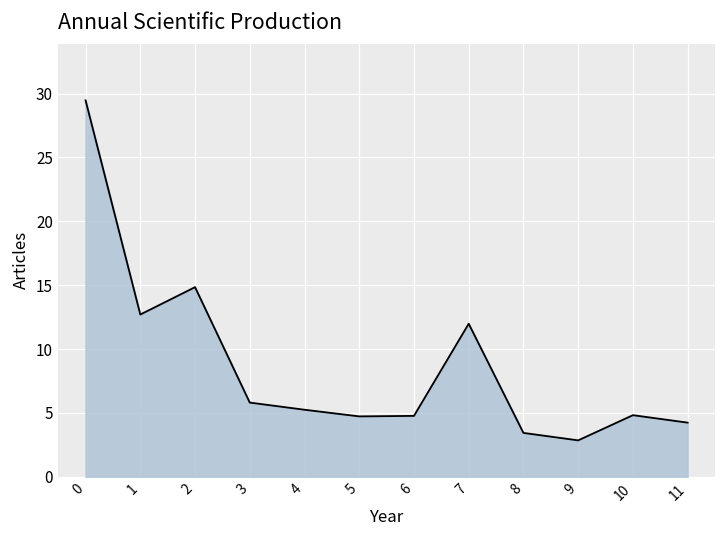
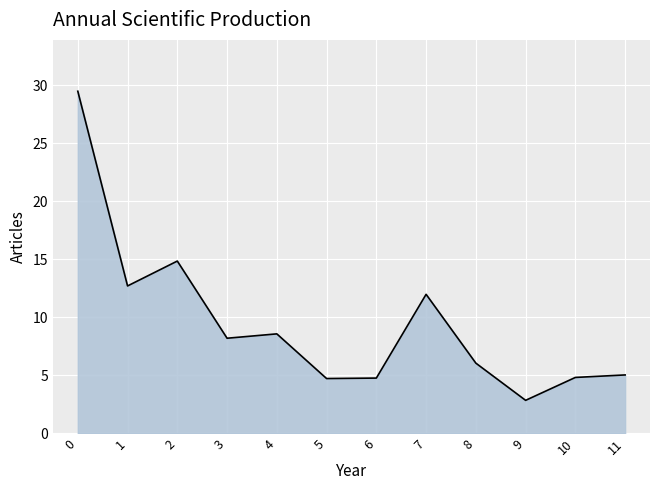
3: 5.8 -> 8.2
4: 5.3 -> 8.6
8: 3.4 -> 6.1
11: 4.2 -> 5.0
